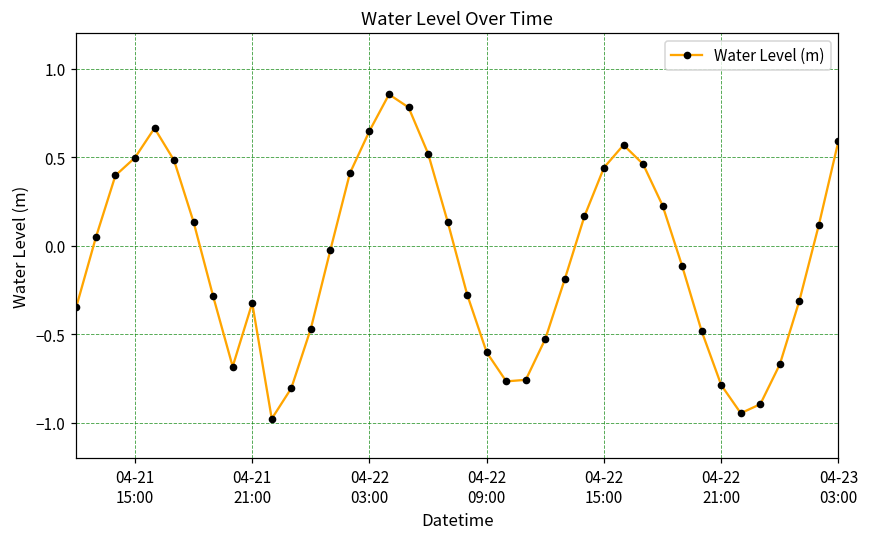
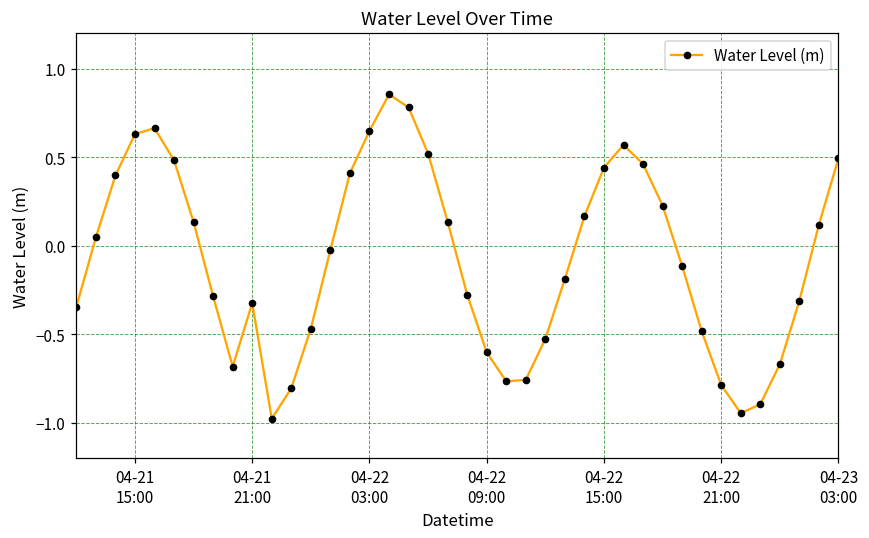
04-21 15:00: 0.50 -> 0.63
04-23 03:00: 0.59 -> 0.49
